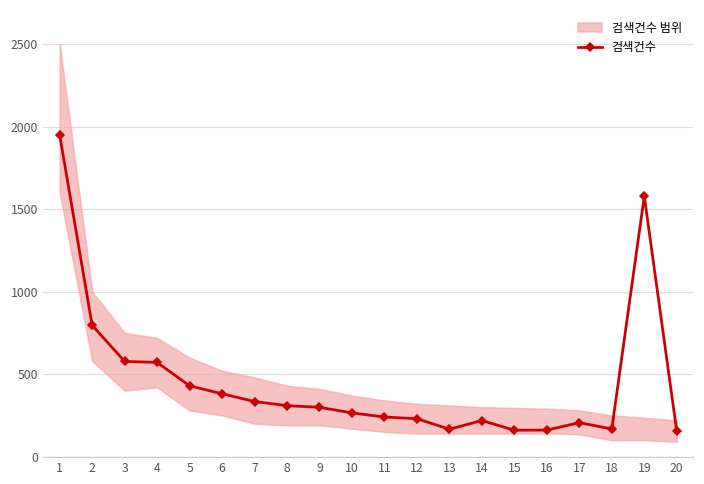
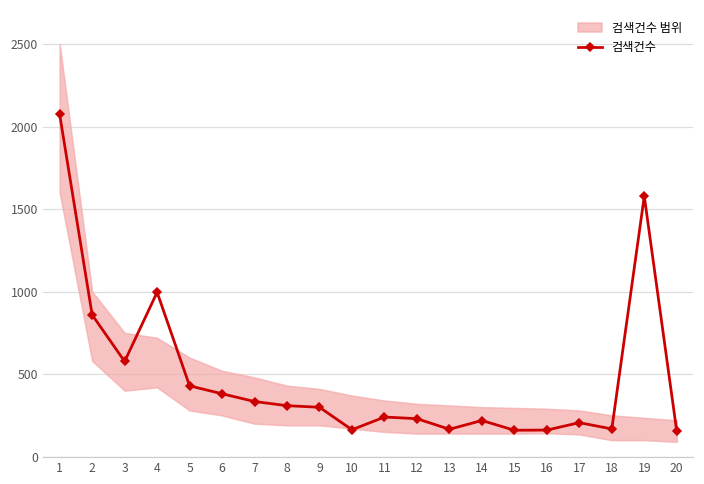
검색건수, 1: 1950 -> 2070
검색건수, 2: 800 -> 860
검색건수, 4: 570 -> 1000
검색건수, 10: 270 -> 160
